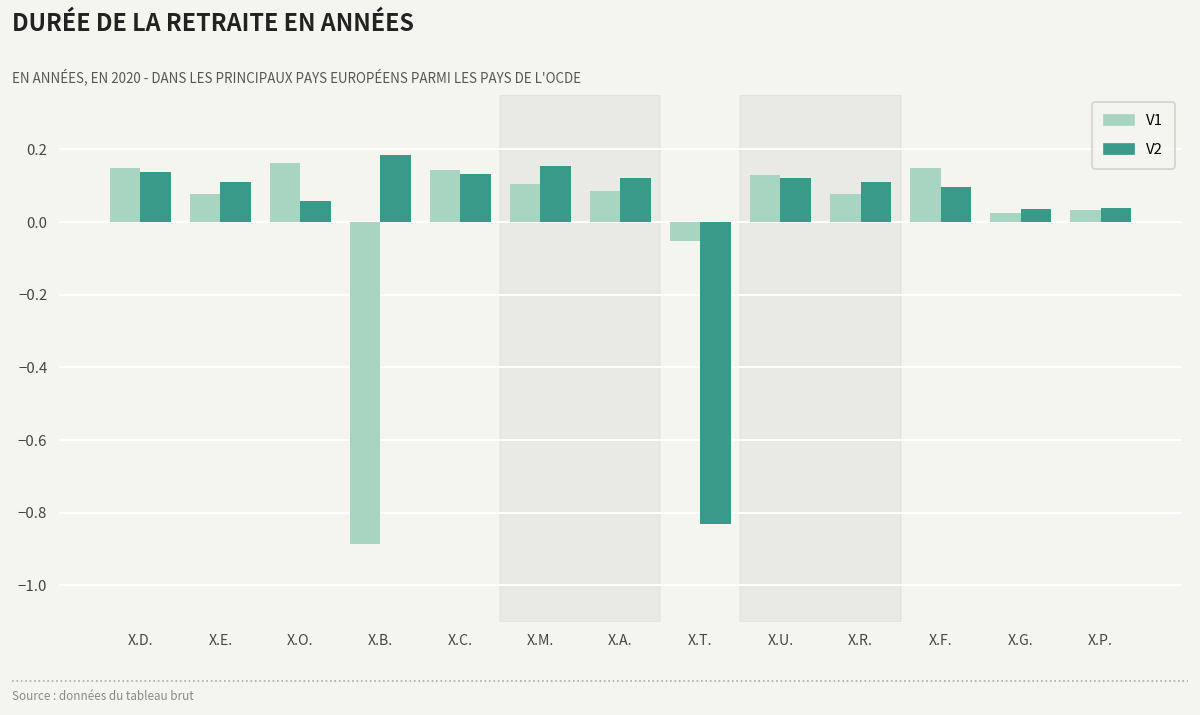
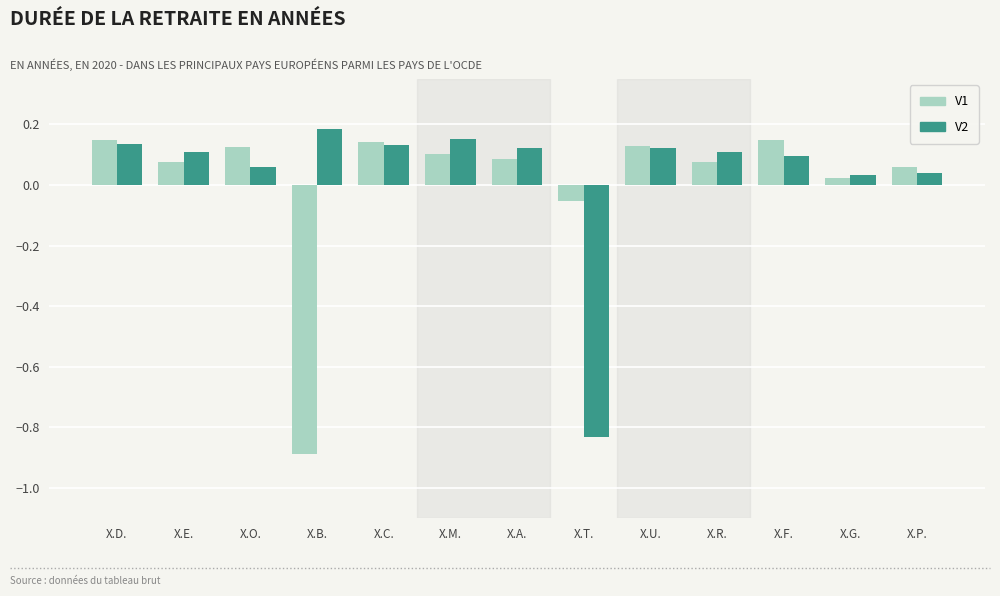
V1, X.O.: 0.16 -> 0.13
V1, X.P.: 0.03 -> 0.06
